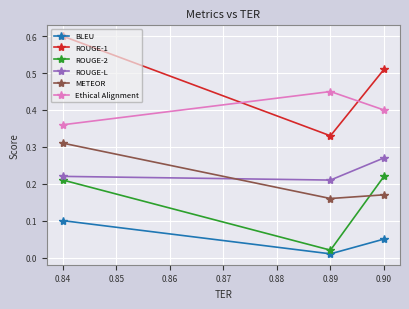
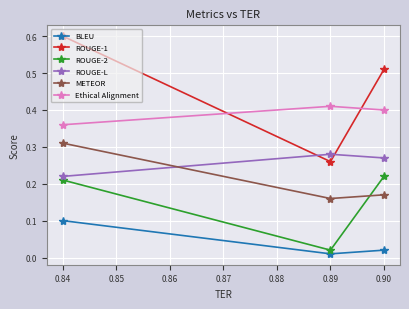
ROUGE-1, 0.89: 0.33 -> 0.26
ROUGE-L, 0.89: 0.21 -> 0.28
Ethical Alignment, 0.89: 0.45 -> 0.41
BLEU, 0.90: 0.05 -> 0.02
